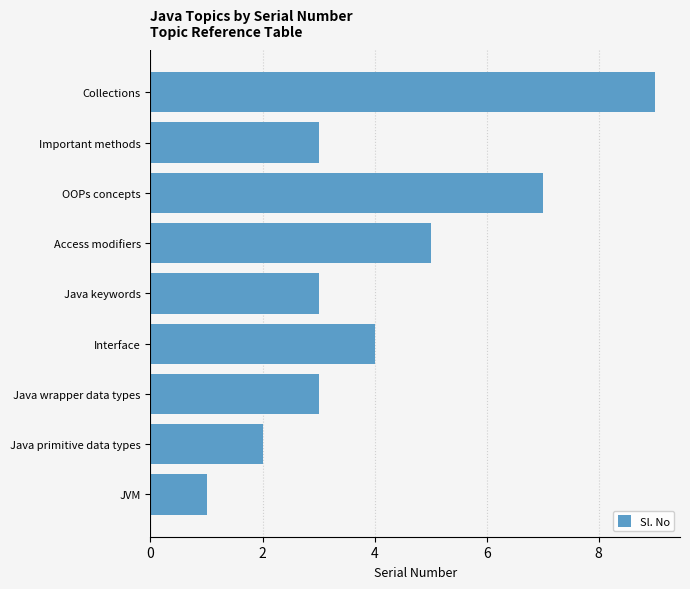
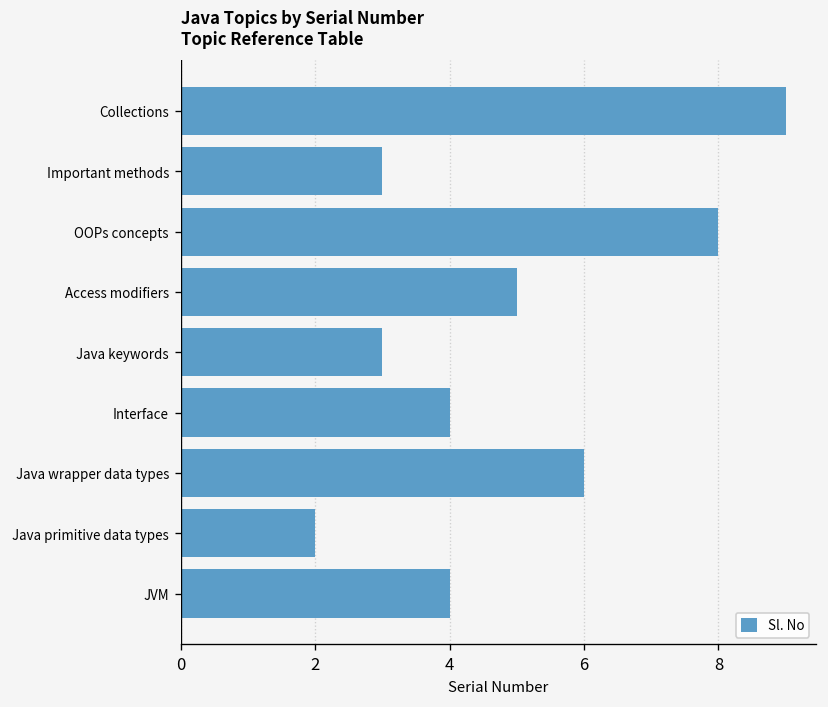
OOPs concepts: 7 -> 8
Java wrapper data types: 3 -> 6
JVM: 1 -> 4
